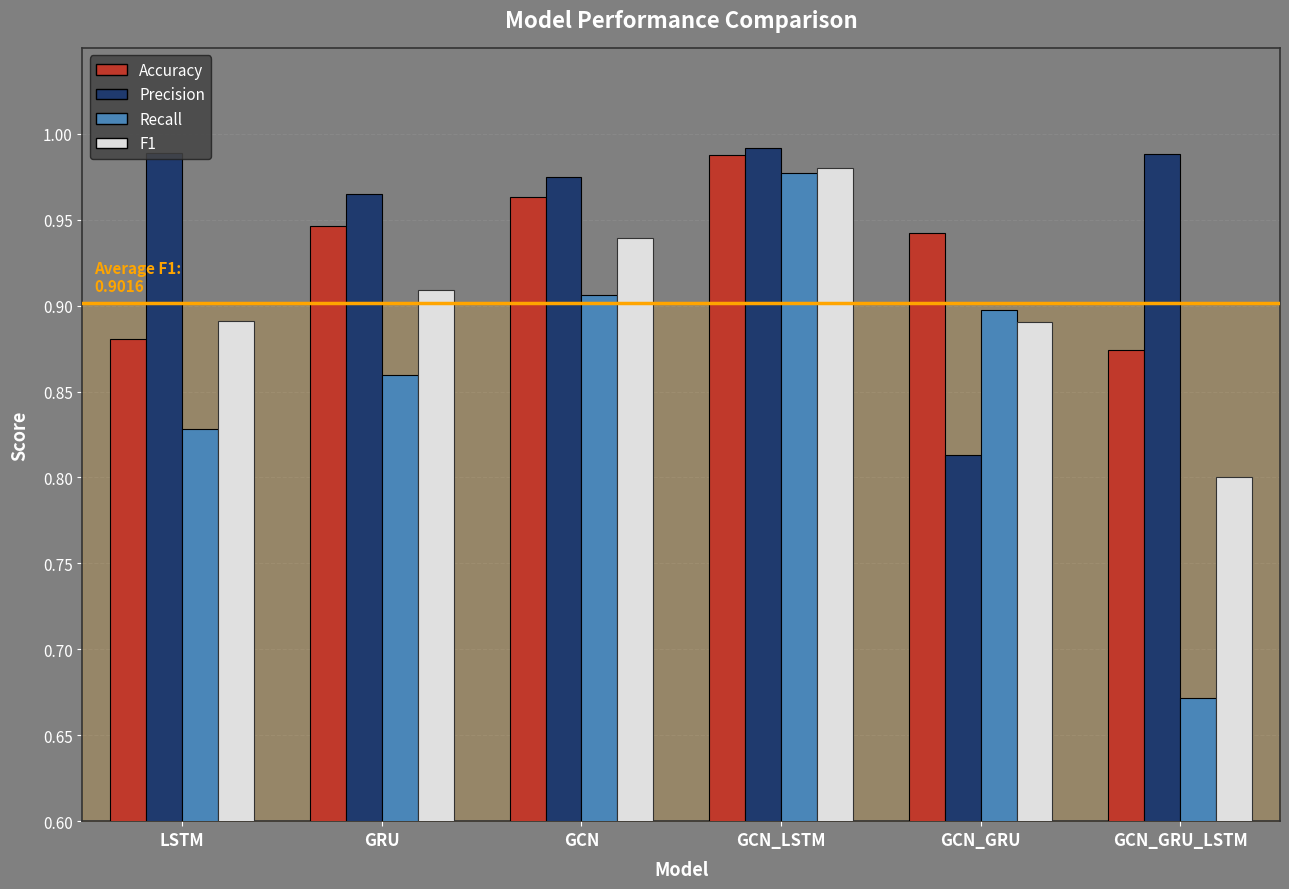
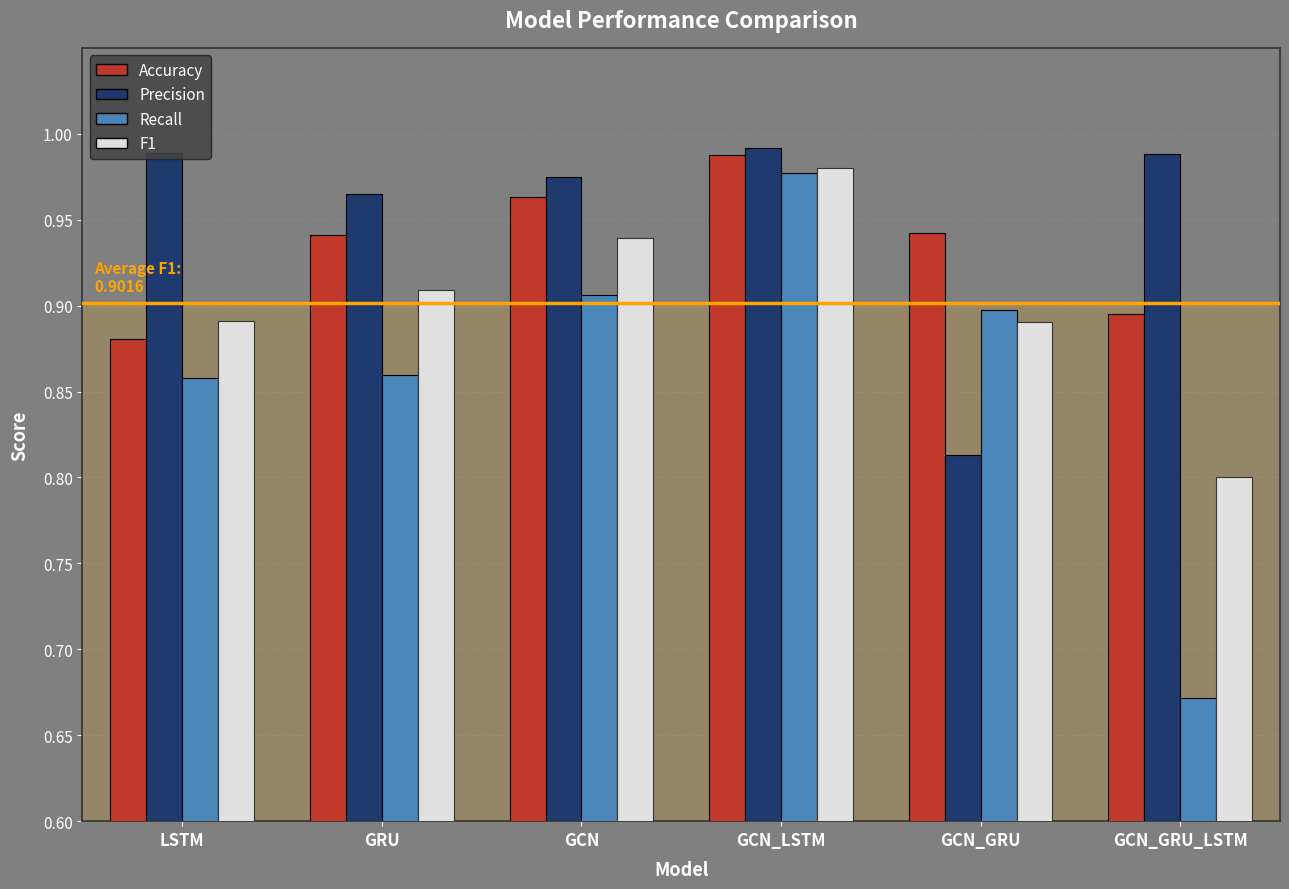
Recall, LSTM: 0.828 -> 0.858
Accuracy, GRU: 0.946 -> 0.941
Accuracy, GCN_GRU_LSTM: 0.874 -> 0.895
